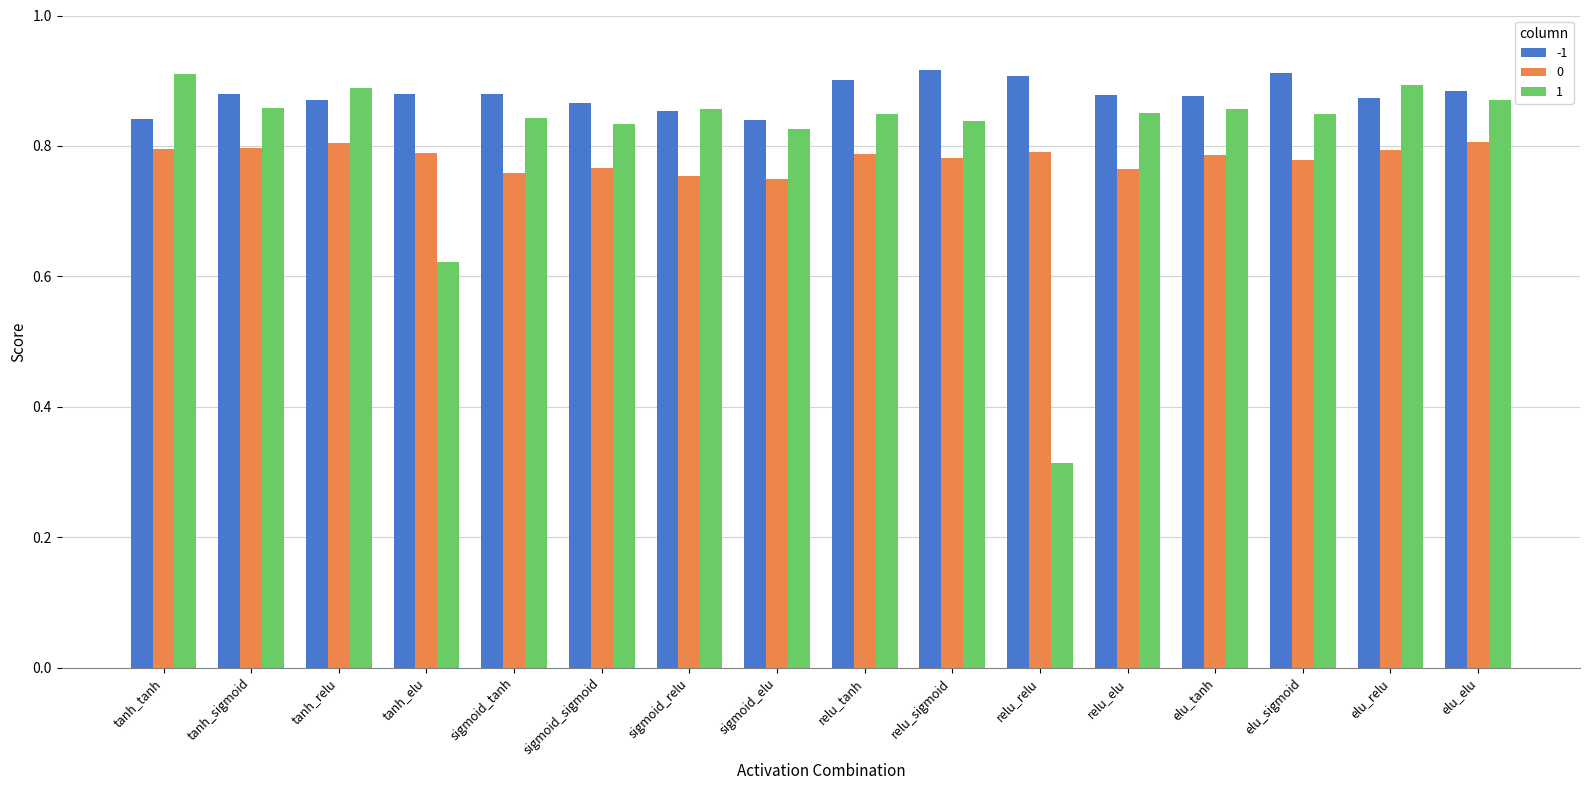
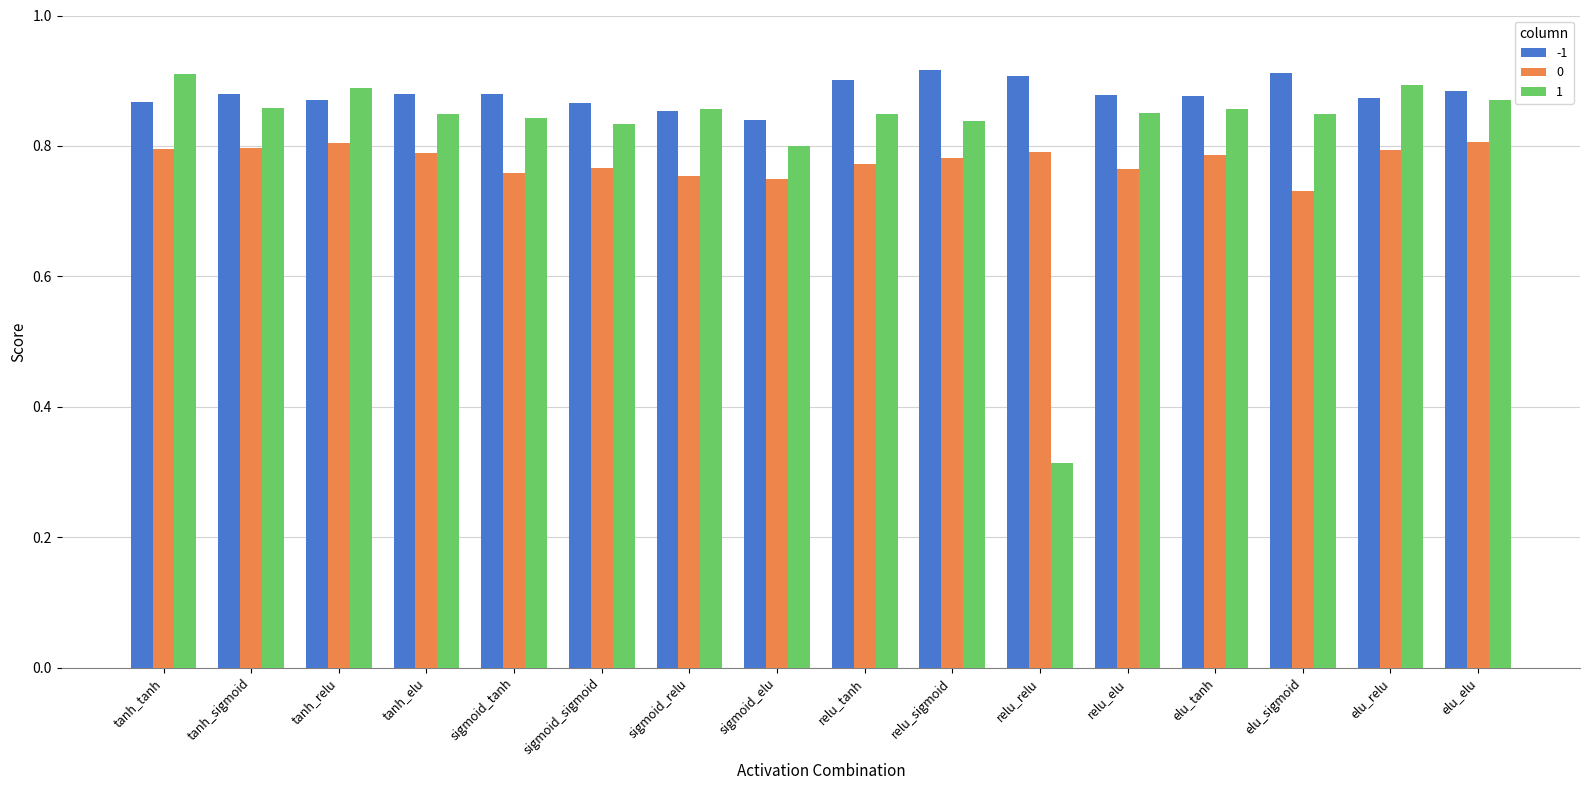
-1, tanh_tanh: 0.84 -> 0.87
1, tanh_elu: 0.62 -> 0.85
1, sigmoid_elu: 0.83 -> 0.80
0, relu_tanh: 0.79 -> 0.77
0, elu_sigmoid: 0.78 -> 0.73
